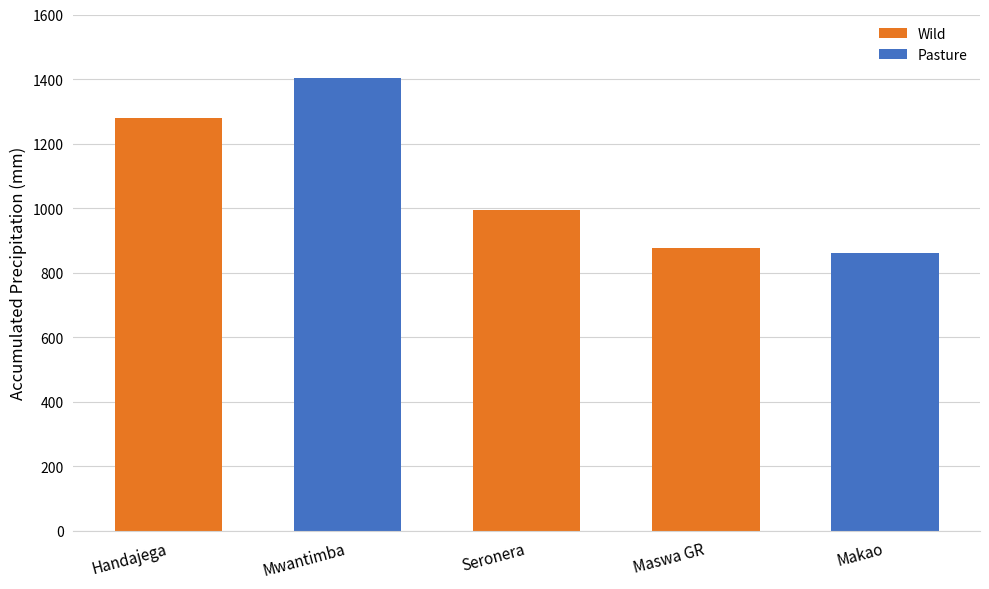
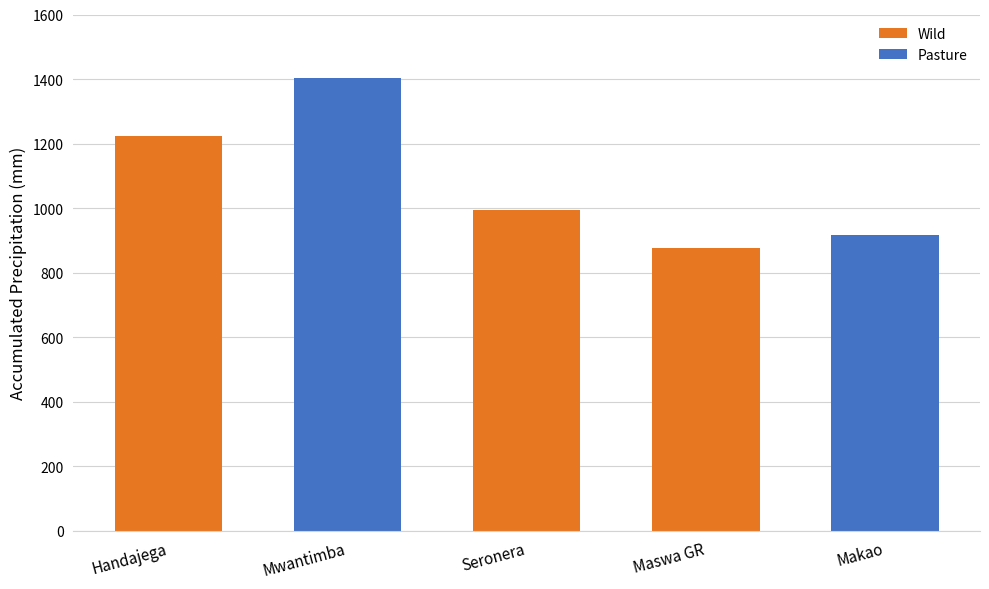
Handajega: 1280 -> 1220
Makao: 860 -> 920
